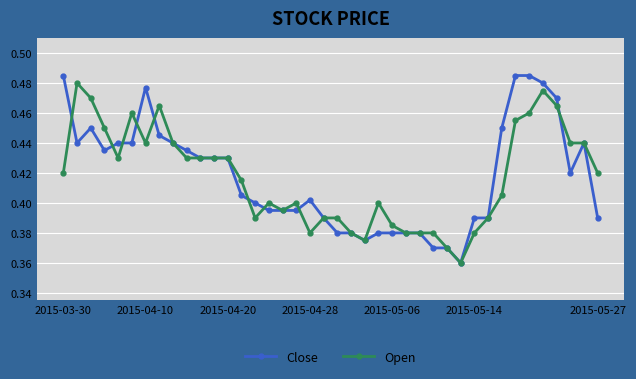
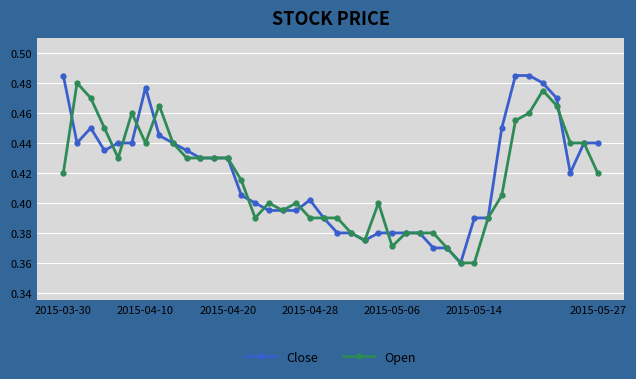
Open, 2015-04-28: 0.38 -> 0.39
Open, 2015-05-06: 0.385 -> 0.371
Open, 2015-05-14: 0.38 -> 0.36
Close, 2015-05-27: 0.39 -> 0.44
